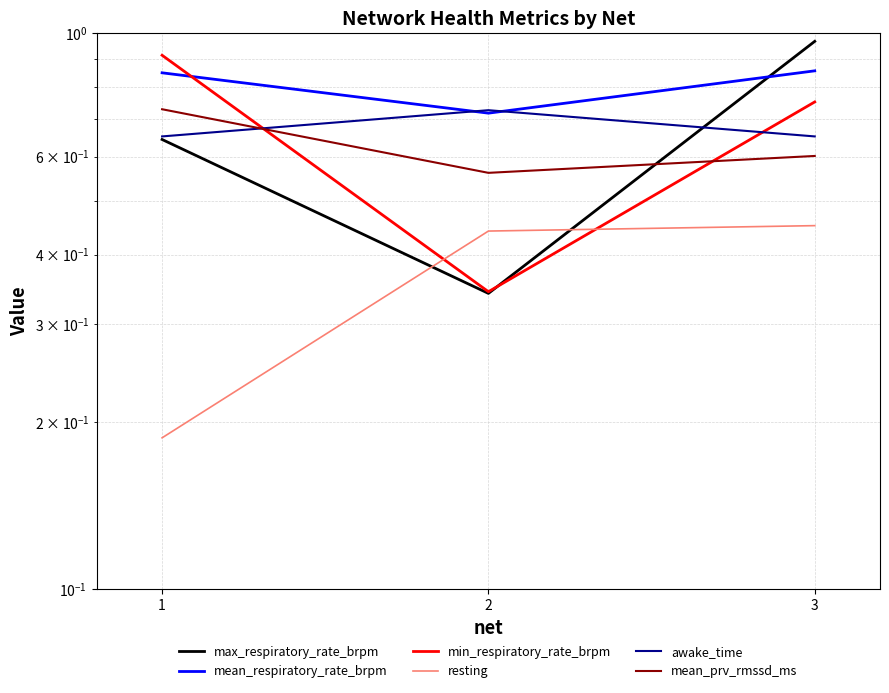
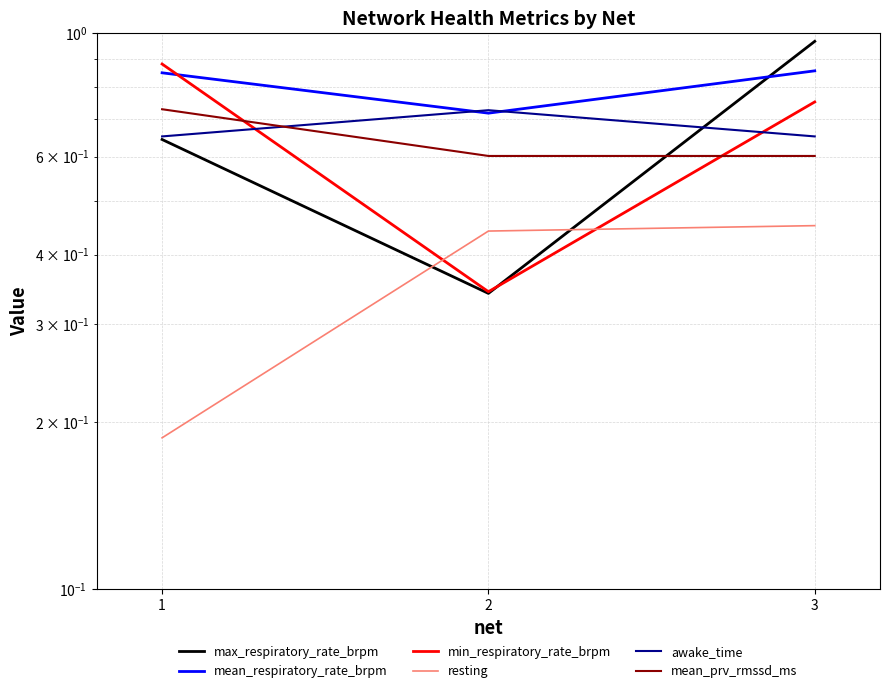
min_respiratory_rate_brpm, 1: 0.91 -> 0.88
mean_prv_rmssd_ms, 2: 0.56 -> 0.60
